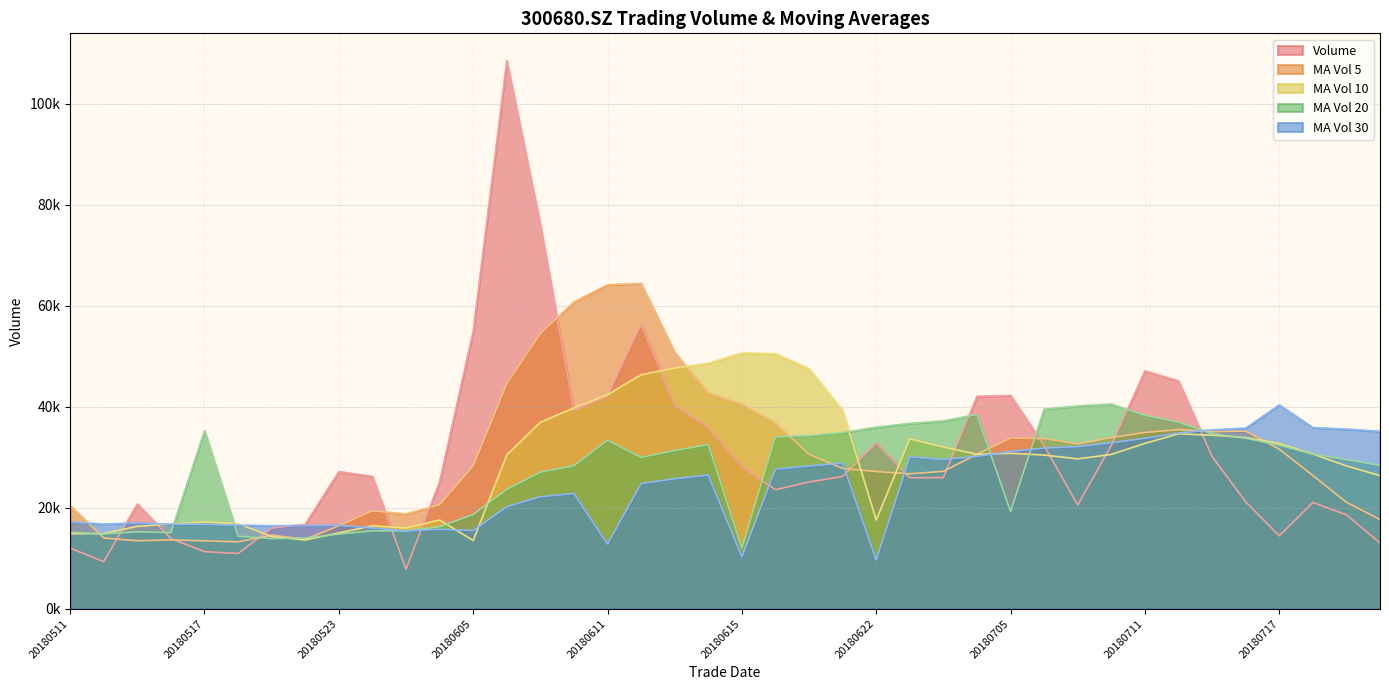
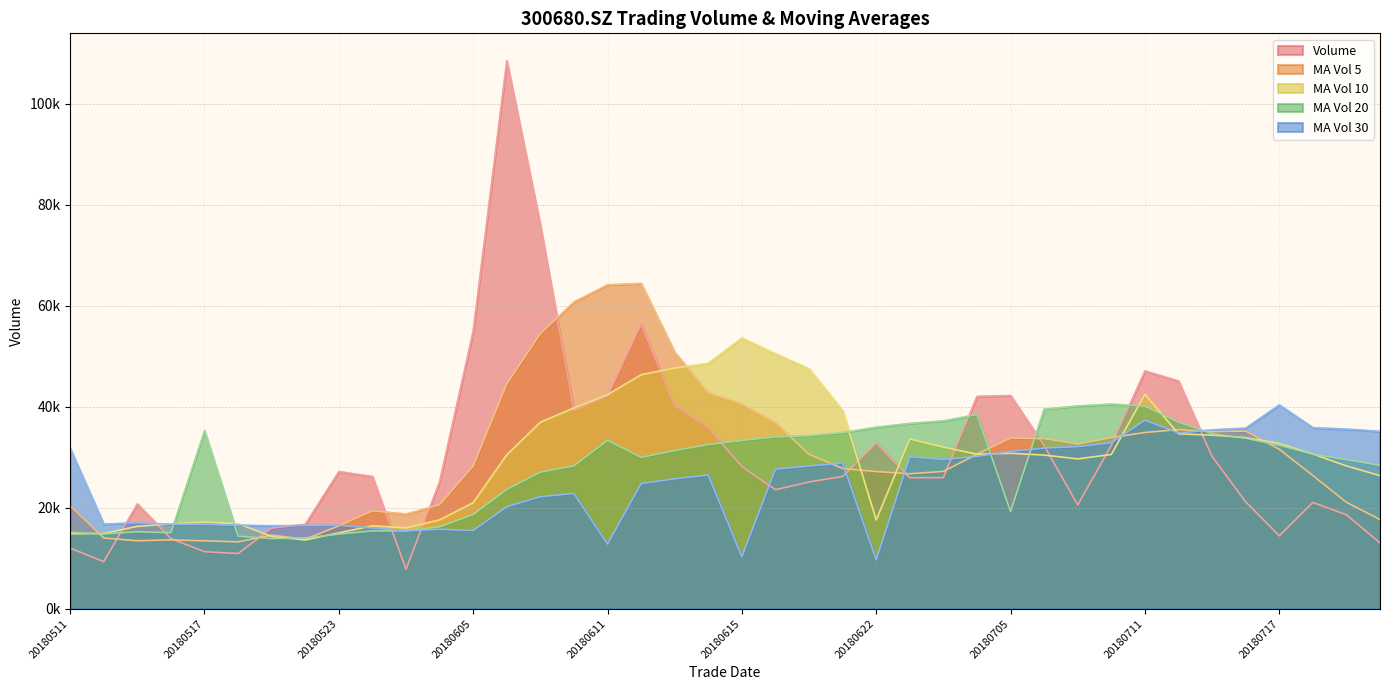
MA Vol 30, 20180511: 17000 -> 32000
MA Vol 10, 20180605: 13000 -> 21000
MA Vol 10, 20180615: 51000 -> 54000
MA Vol 20, 20180615: 12000 -> 33000
MA Vol 10, 20180711: 33000 -> 42000
MA Vol 20, 20180711: 38000 -> 40000
MA Vol 30, 20180711: 34000 -> 37000
